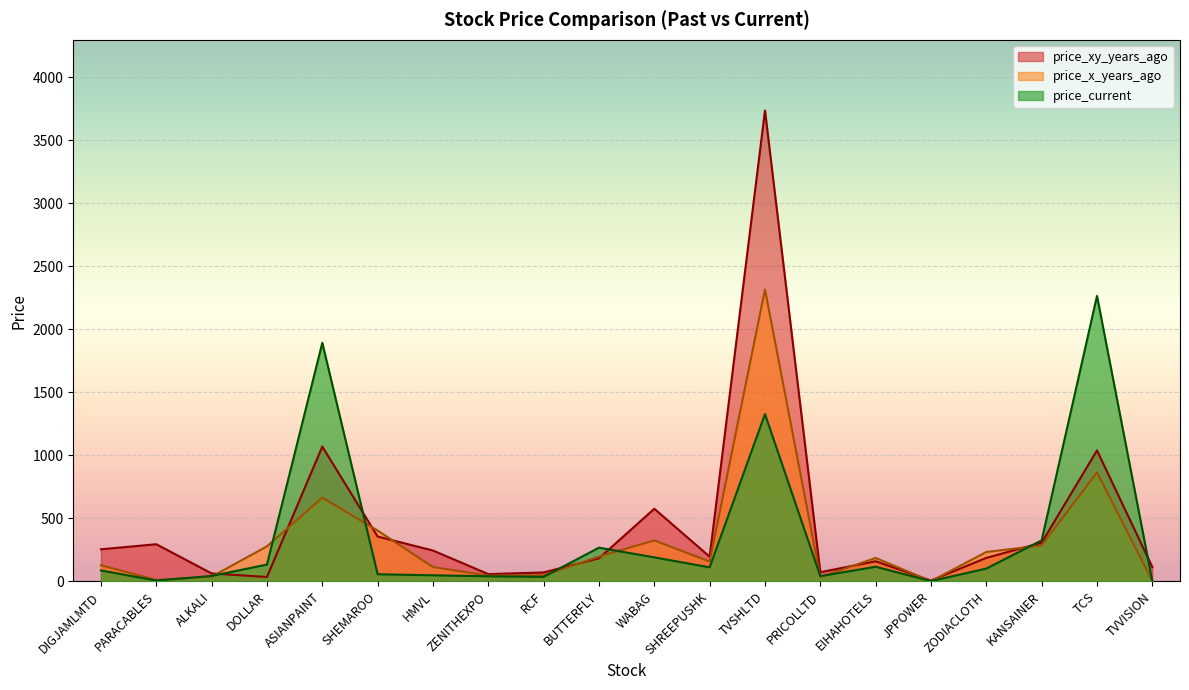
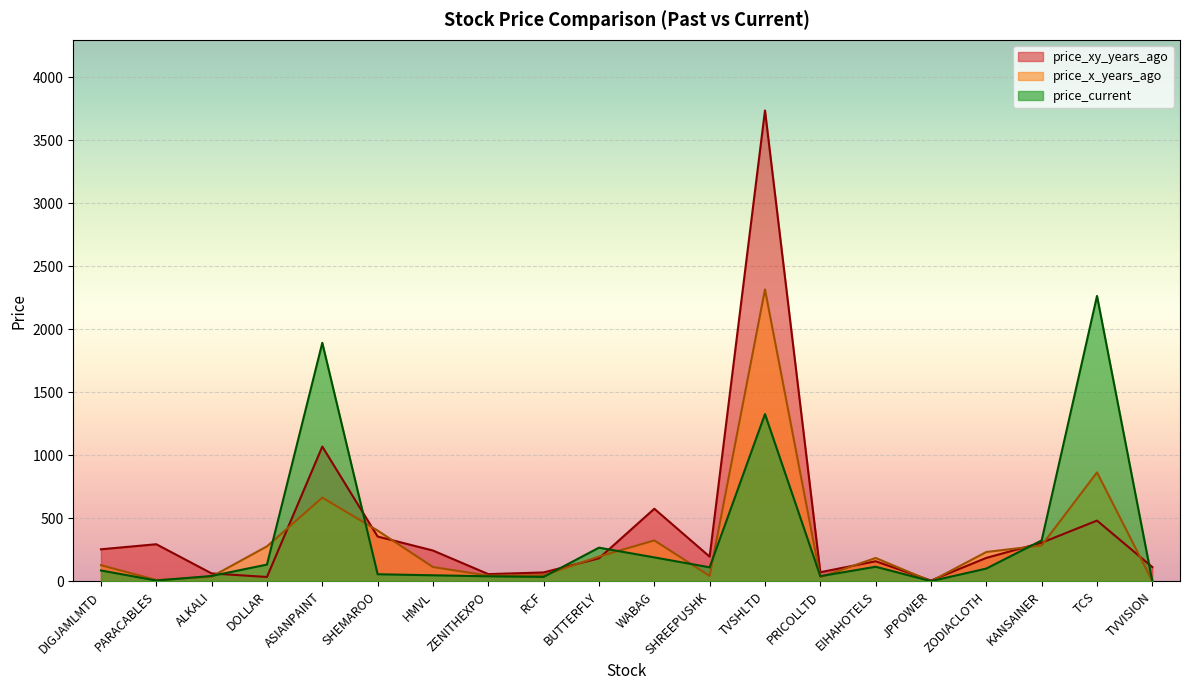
price_x_years_ago, SHREEPUSHK: 160 -> 40
price_xy_years_ago, TCS: 1040 -> 480
